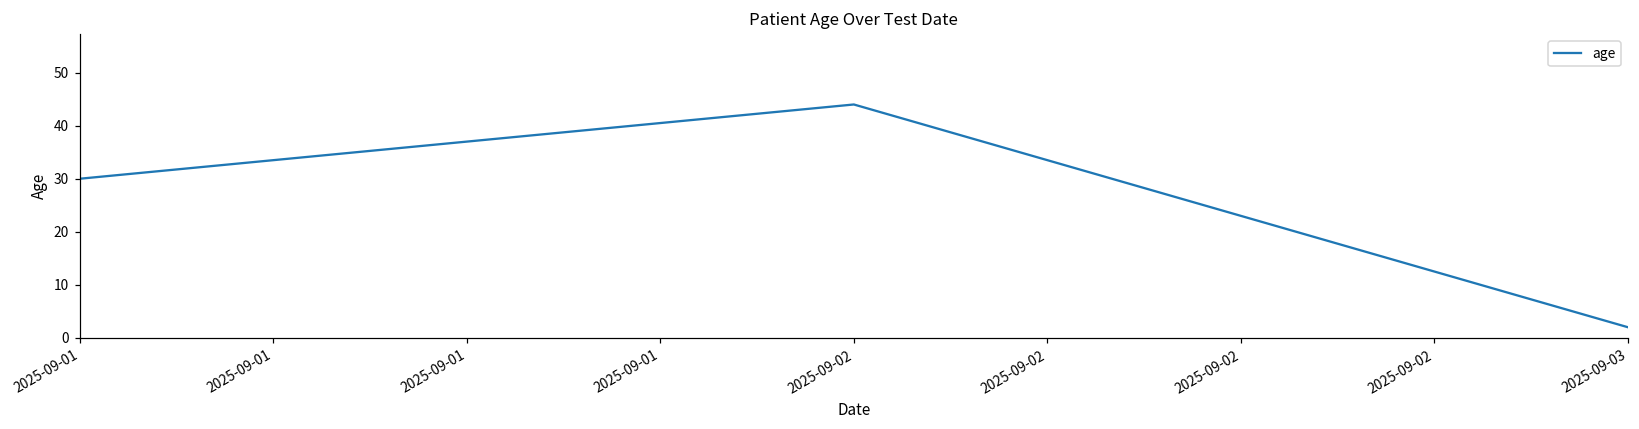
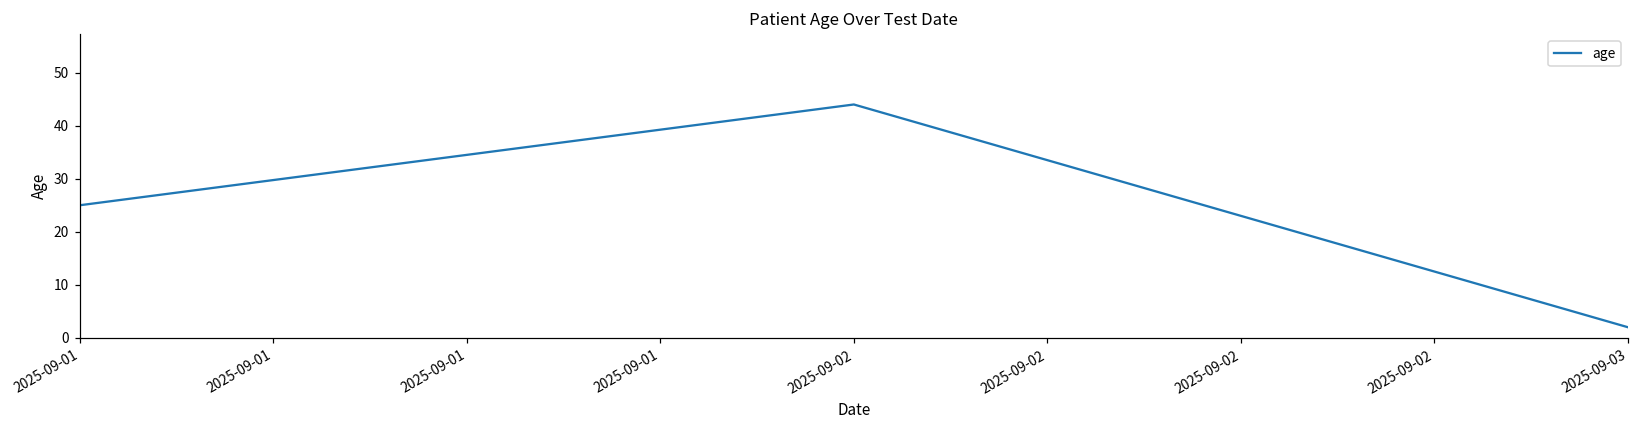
2025-09-01: 30 -> 25
